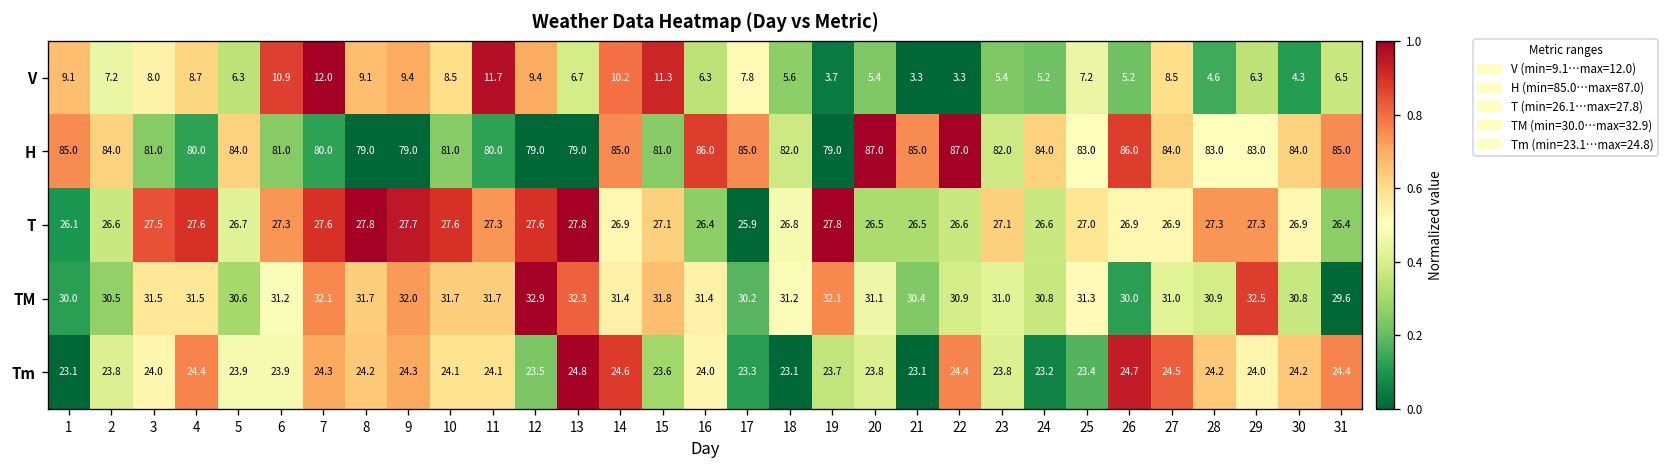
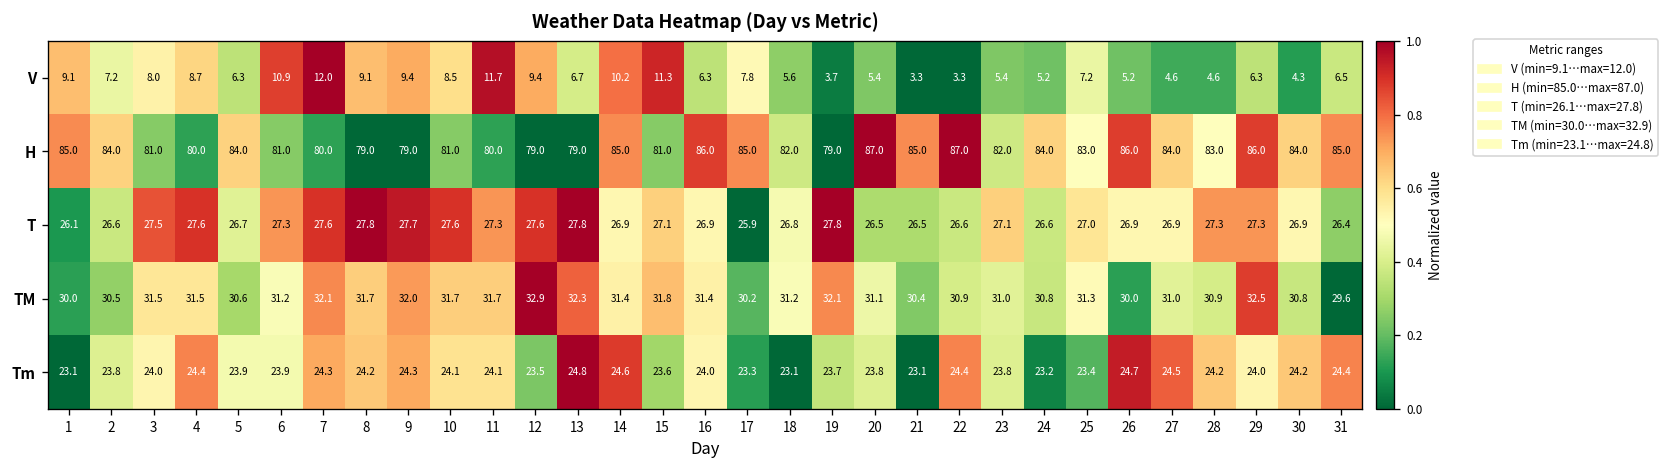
V, 27: 8.5 -> 4.6
H, 29: 83.0 -> 86.0
T, 16: 26.4 -> 26.9
